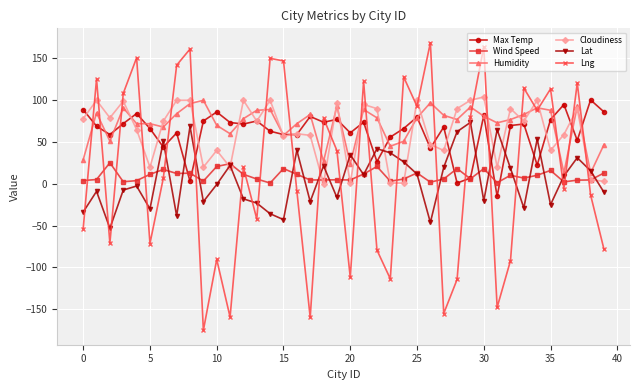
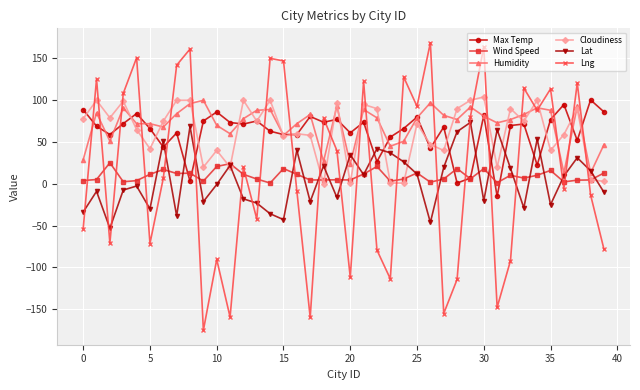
Cloudiness, 5: 20 -> 40
Cloudiness, 25: 100 -> 70
